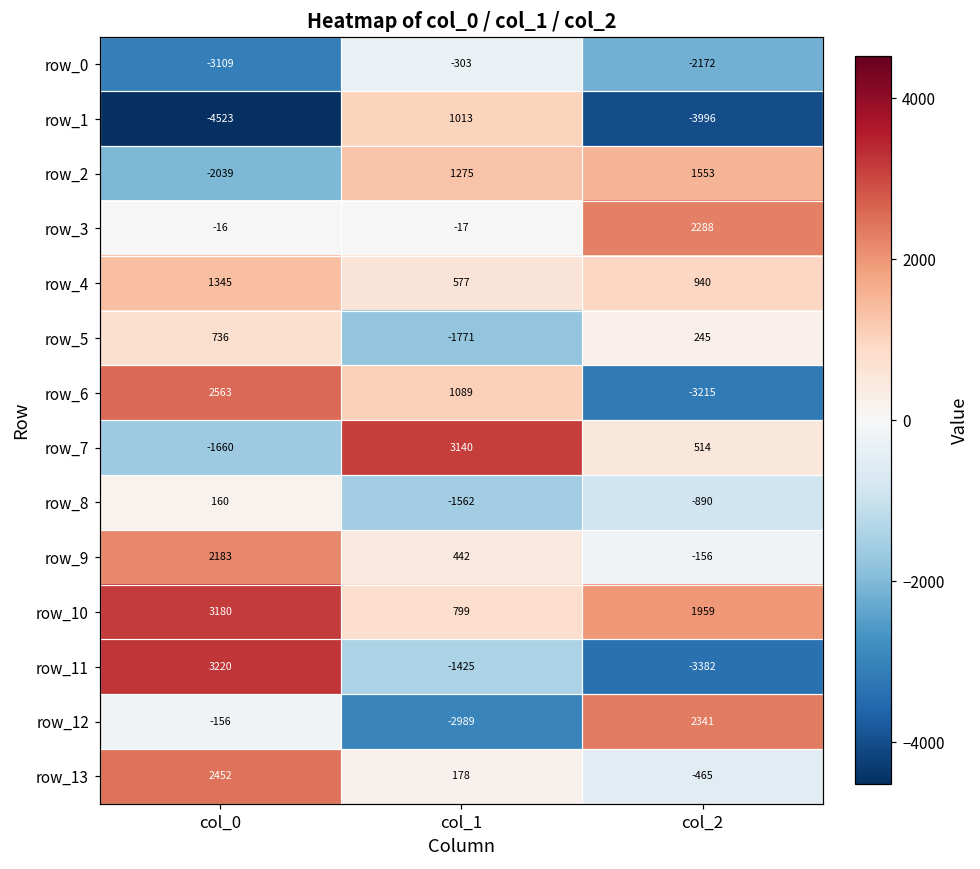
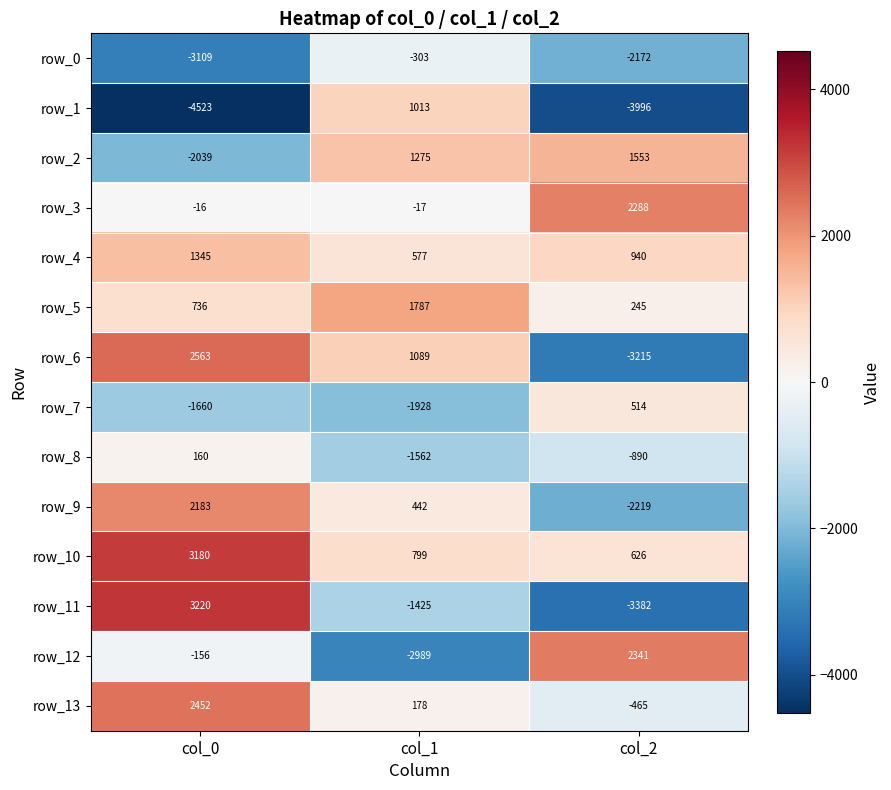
row_5, col_1: -1771 -> 1787
row_7, col_1: 3140 -> -1928
row_9, col_2: -156 -> -2219
row_10, col_2: 1959 -> 626
